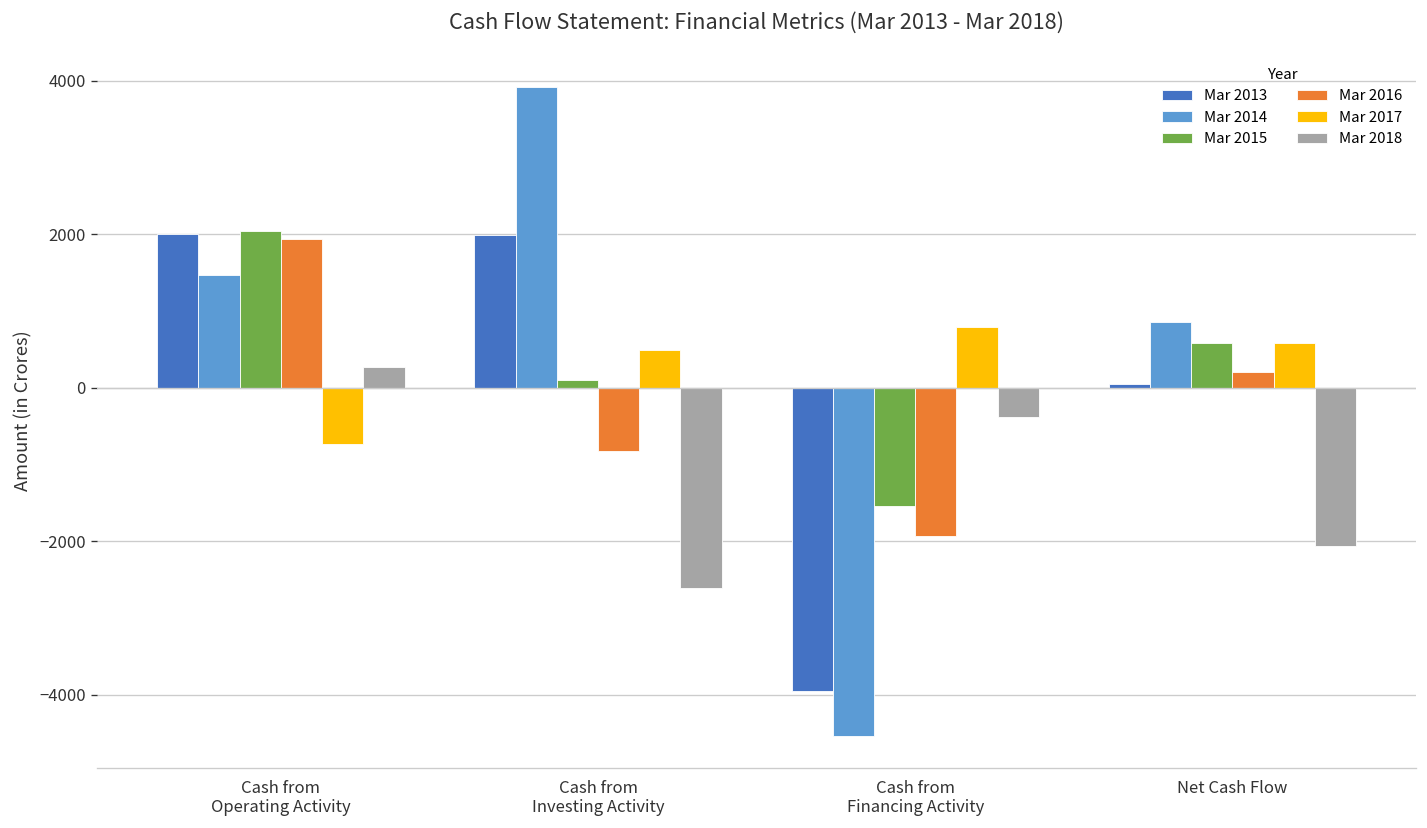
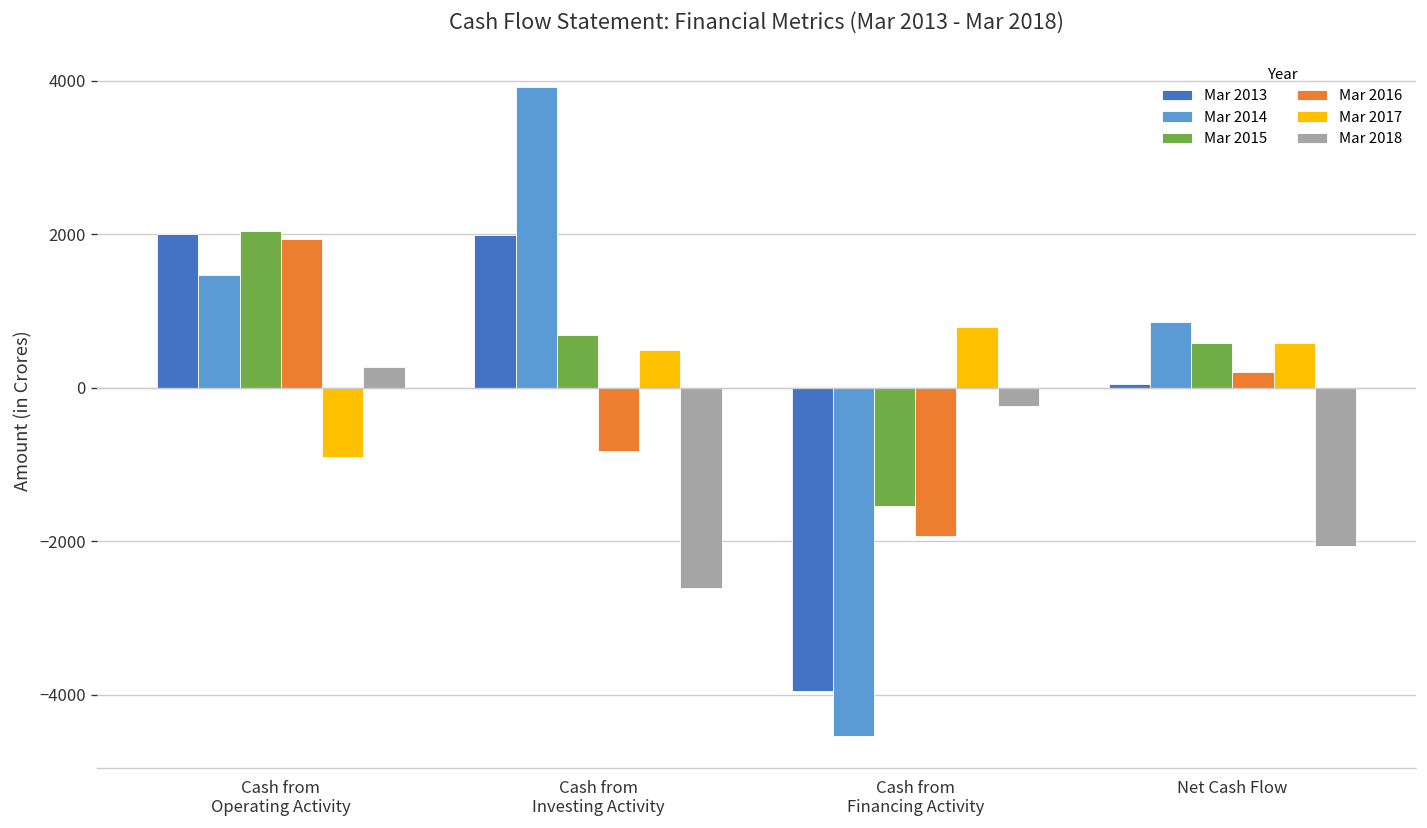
Mar 2017, Cash from Operating Activity: -700 -> -900
Mar 2015, Cash from Investing Activity: 100 -> 700
Mar 2018, Cash from Financing Activity: -400 -> -200
